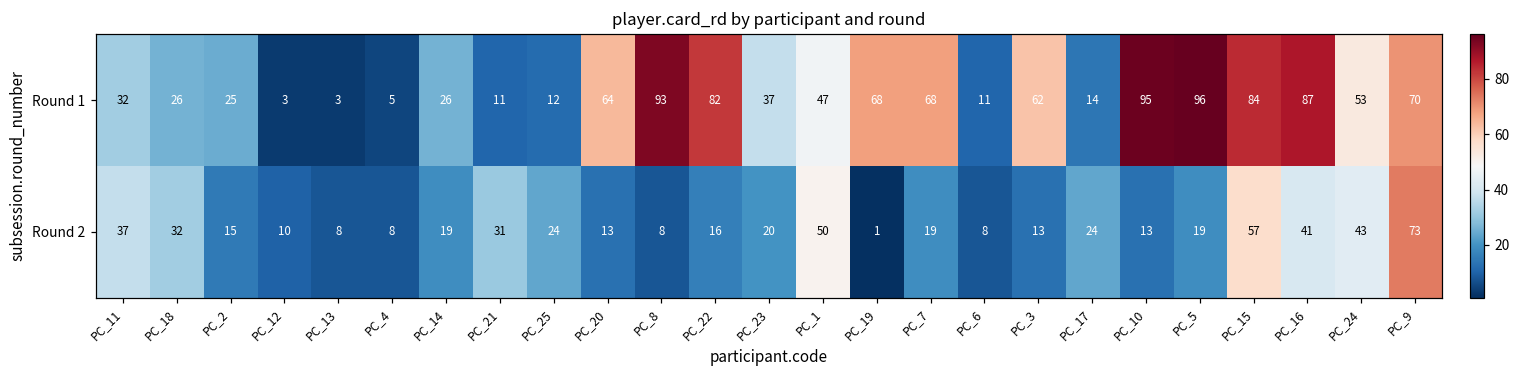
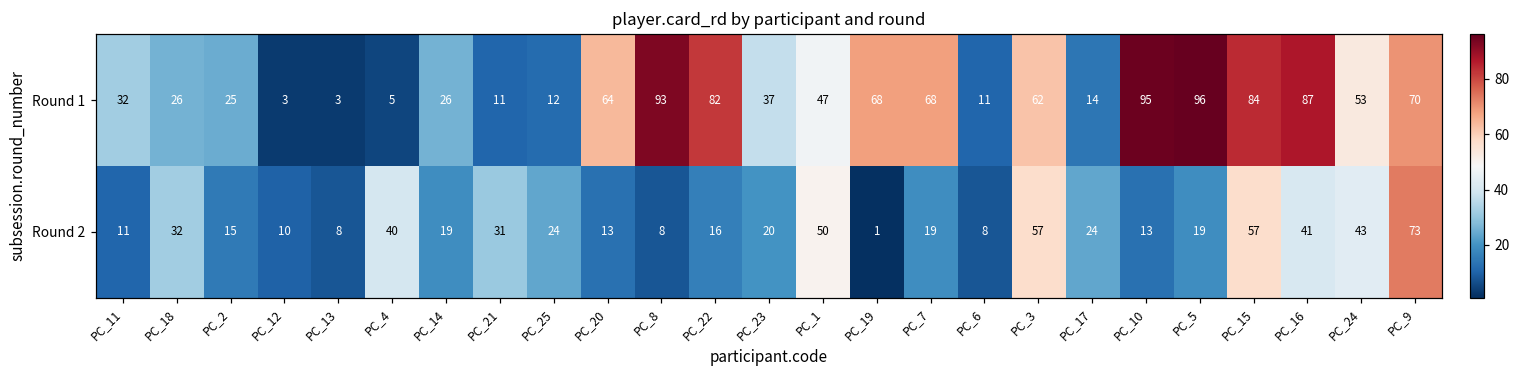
Round 2, PC_11: 37 -> 11
Round 2, PC_4: 8 -> 40
Round 2, PC_3: 13 -> 57
